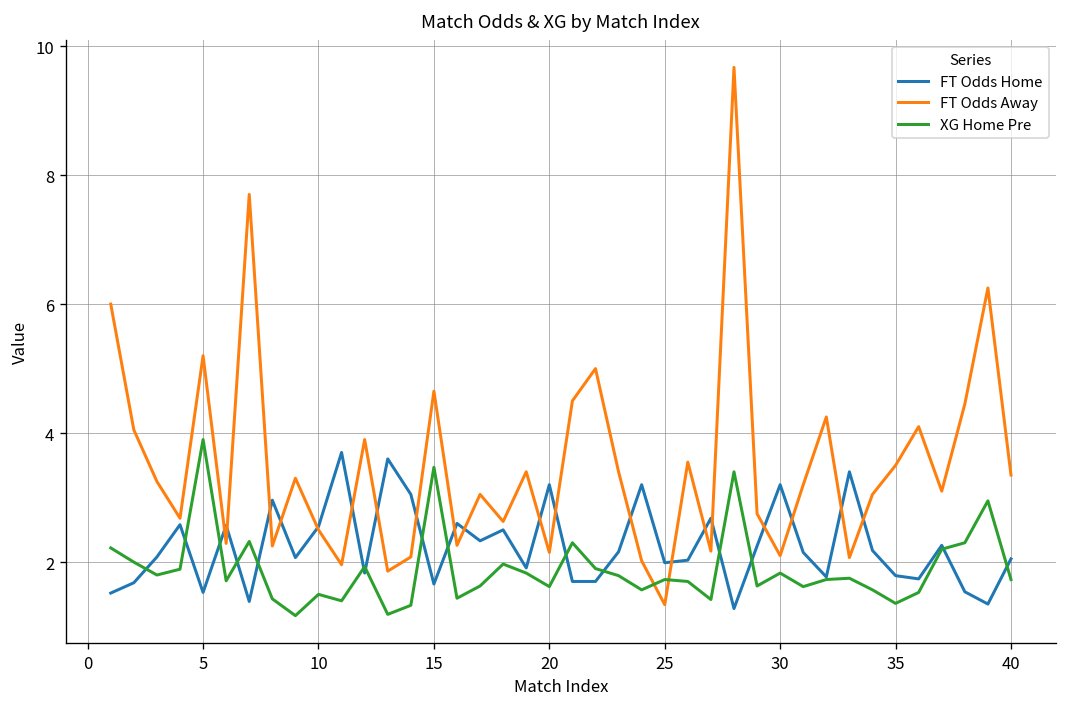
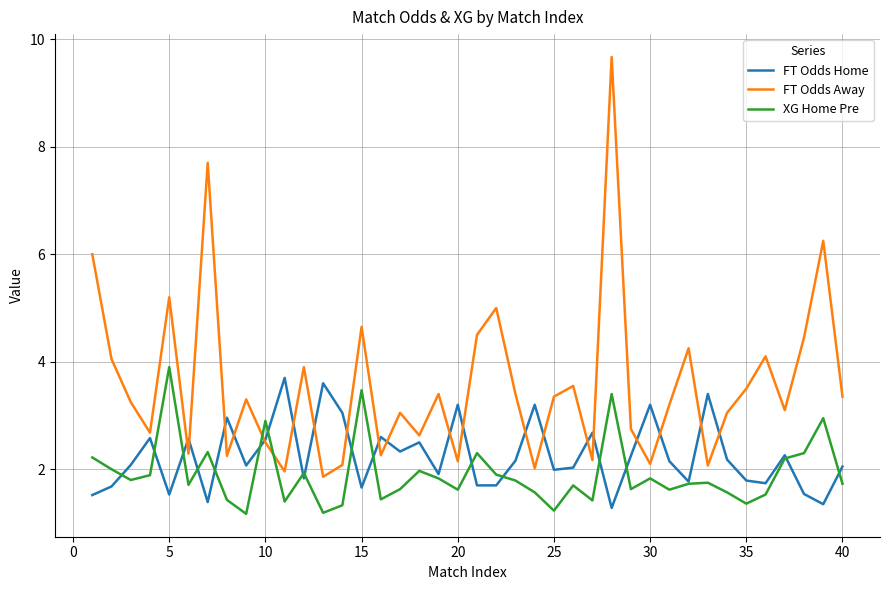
XG Home Pre, 10: 1.5 -> 2.9
FT Odds Away, 25: 1.3 -> 3.4
XG Home Pre, 25: 1.7 -> 1.2
